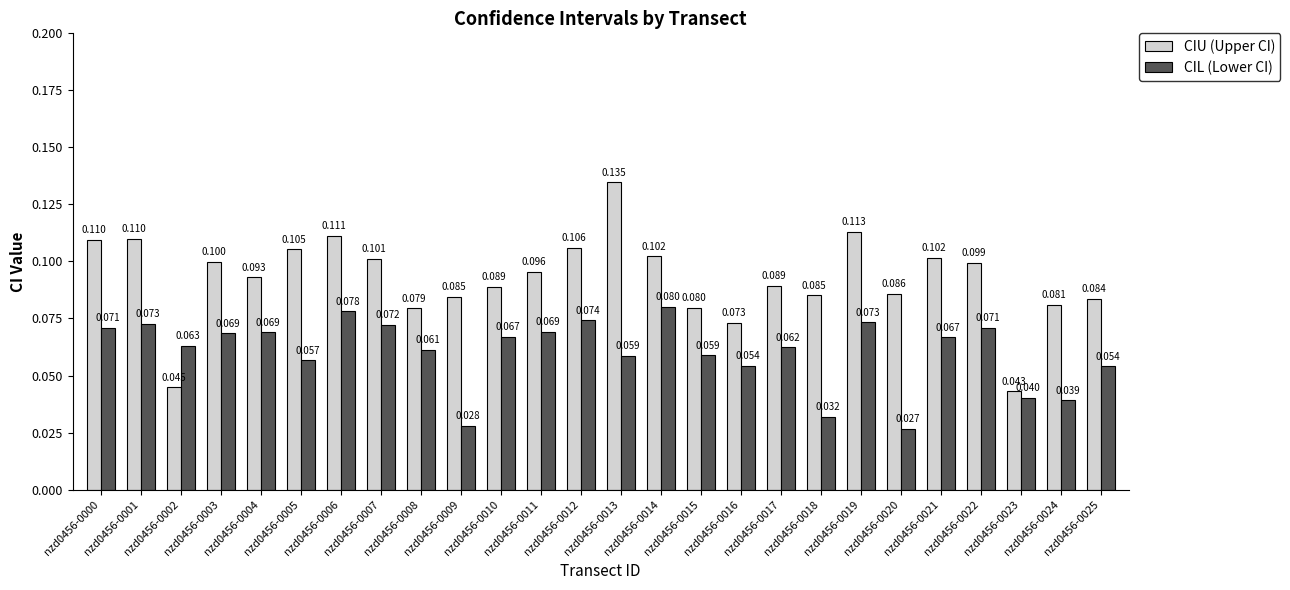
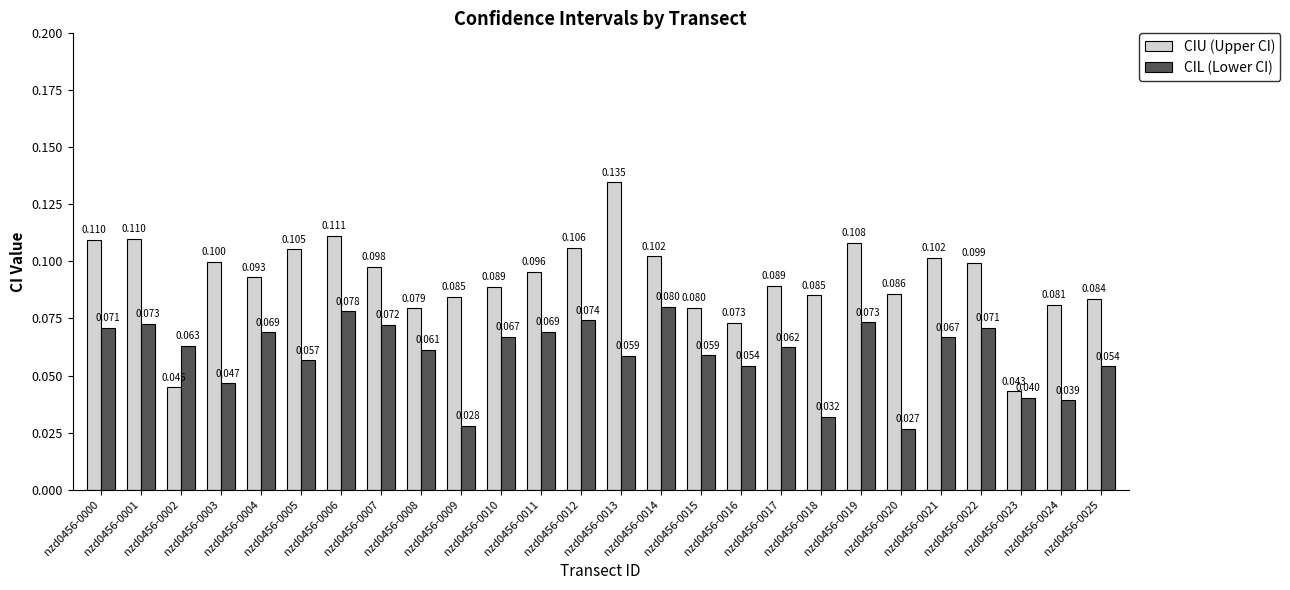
CIL (Lower CI), nzd0456-0003: 0.069 -> 0.047
CIU (Upper CI), nzd0456-0007: 0.101 -> 0.098
CIU (Upper CI), nzd0456-0019: 0.113 -> 0.108
